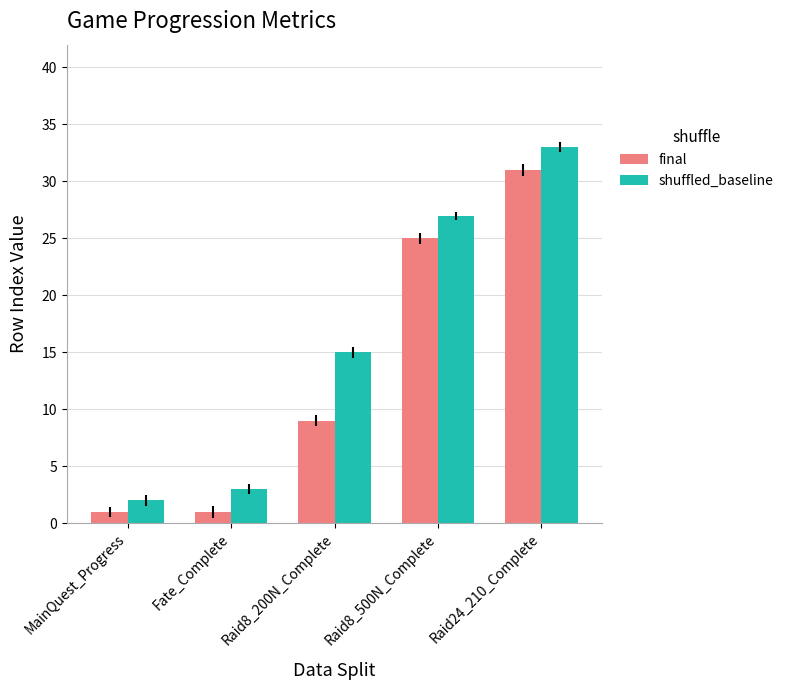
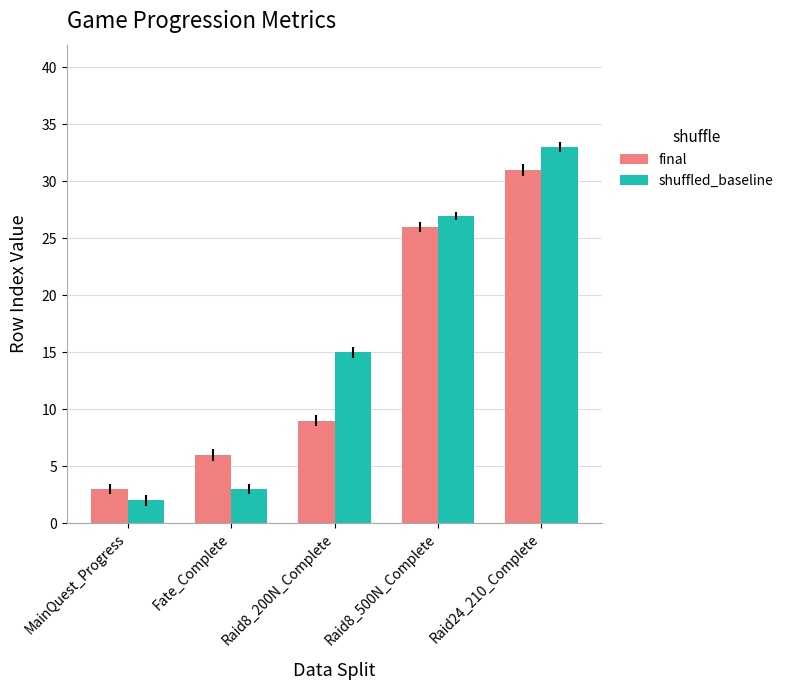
final, MainQuest_Progress: 1 -> 3
final, Fate_Complete: 1 -> 6
final, Raid8_500N_Complete: 25 -> 26
